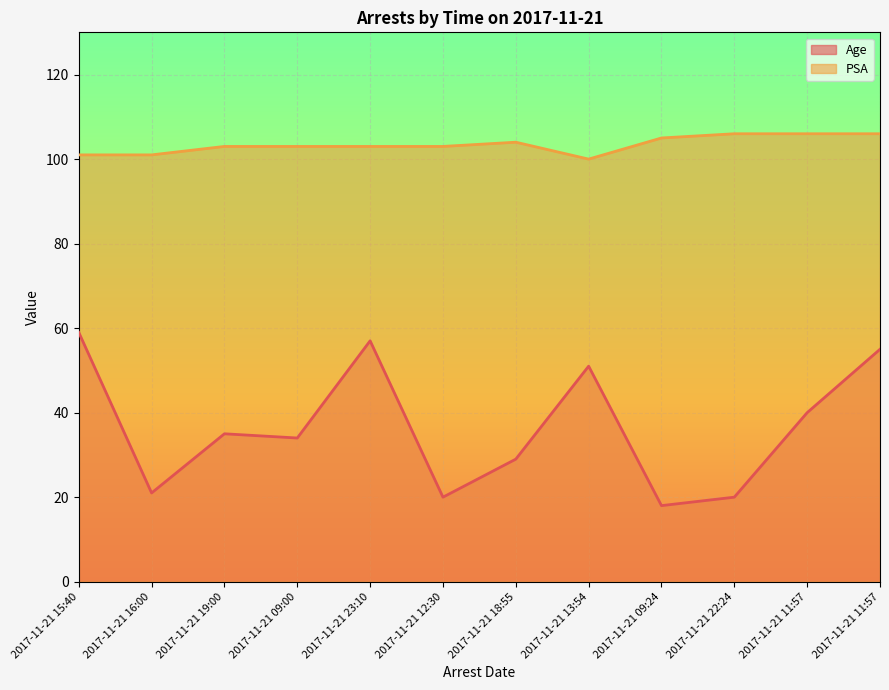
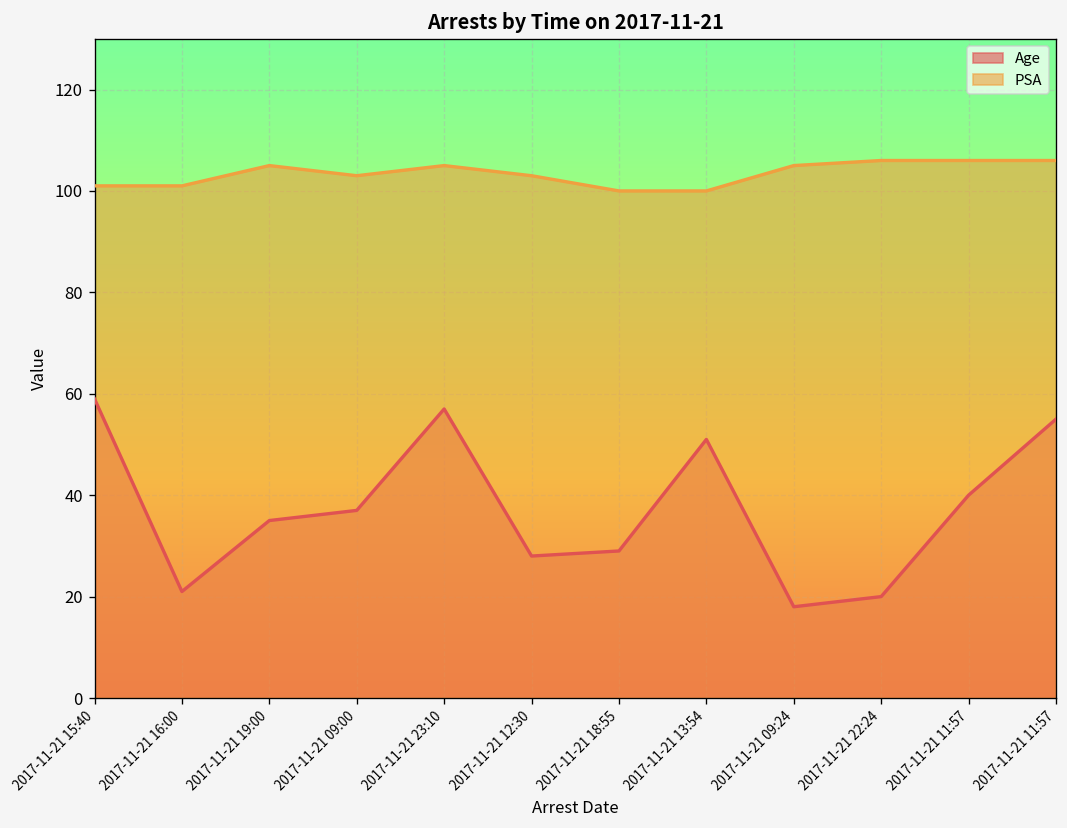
PSA, 2017-11-21 19:00: 103 -> 105
Age, 2017-11-21 09:00: 34 -> 37
PSA, 2017-11-21 23:10: 103 -> 105
Age, 2017-11-21 12:30: 20 -> 28
PSA, 2017-11-21 18:55: 104 -> 100
